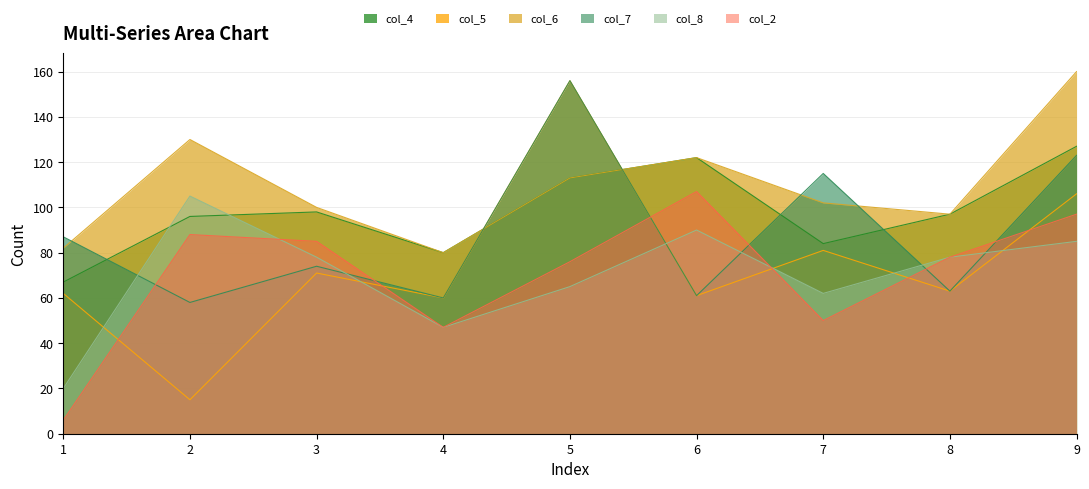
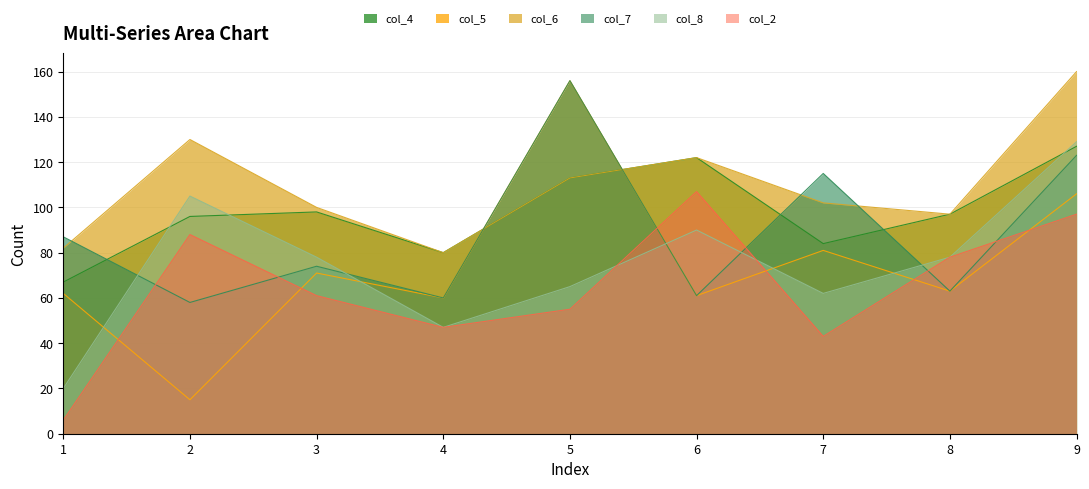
col_2, 3: 85 -> 61
col_2, 5: 76 -> 55
col_2, 7: 50 -> 43
col_8, 9: 85 -> 129
